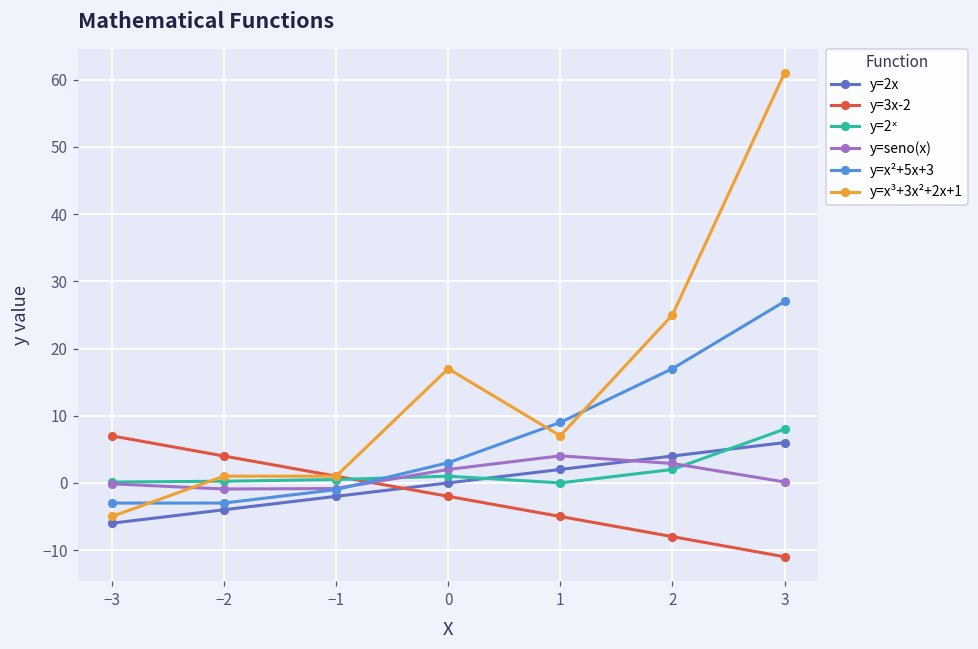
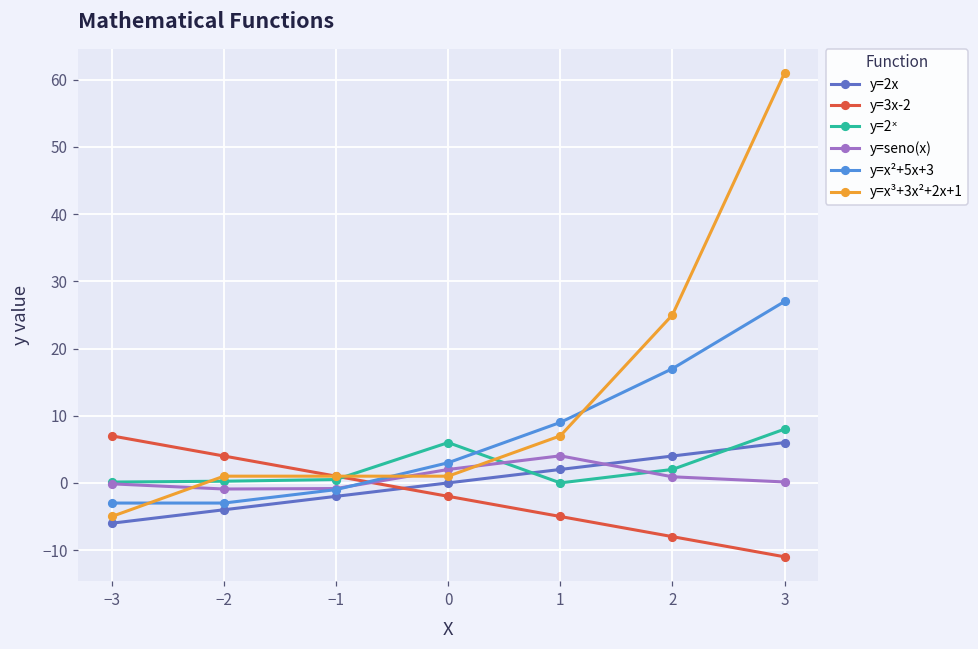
y=2ˣ, 0: 1 -> 6
y=x³+3x²+2x+1, 0: 17 -> 1
y=seno(x), 2: 3 -> 1
